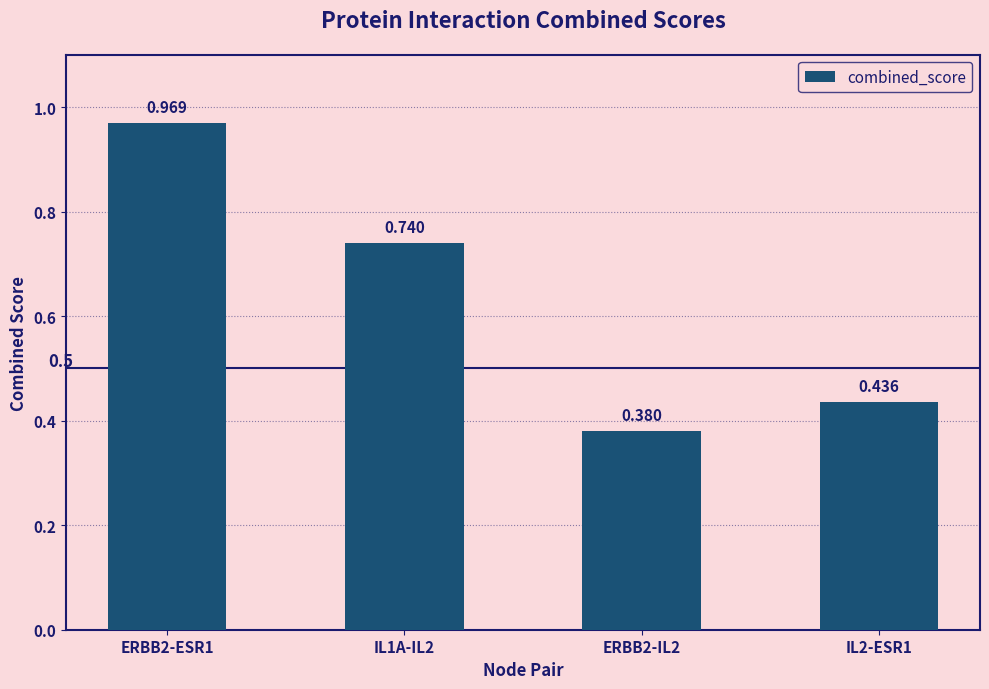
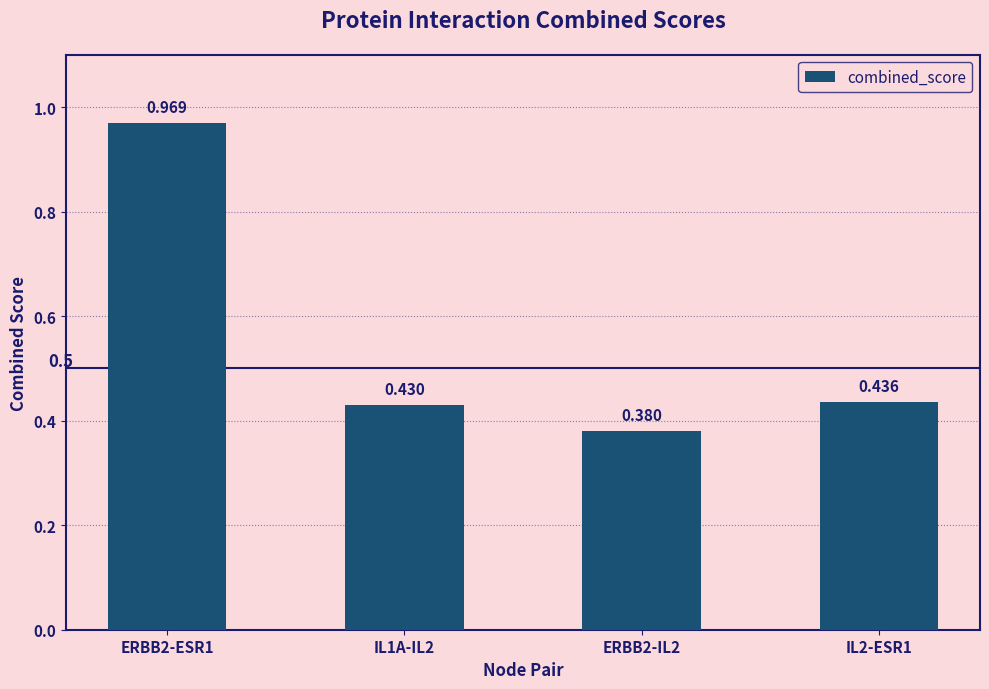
IL1A-IL2: 0.740 -> 0.430
